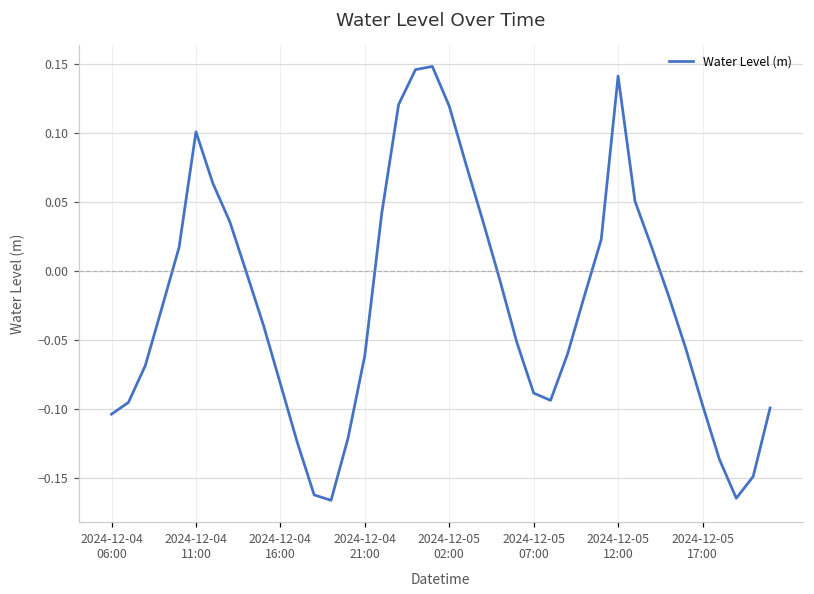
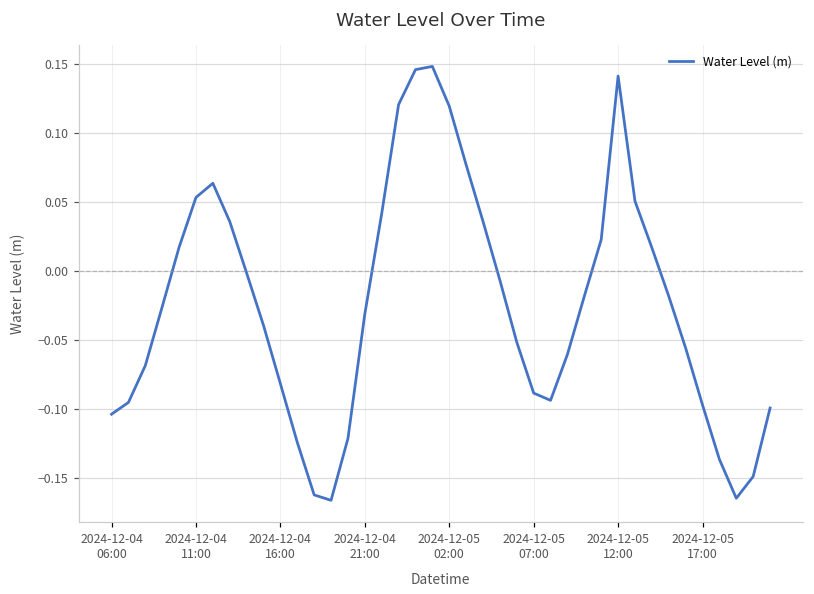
2024-12-04 11:00: 0.101 -> 0.053
2024-12-04 21:00: -0.061 -> -0.031
